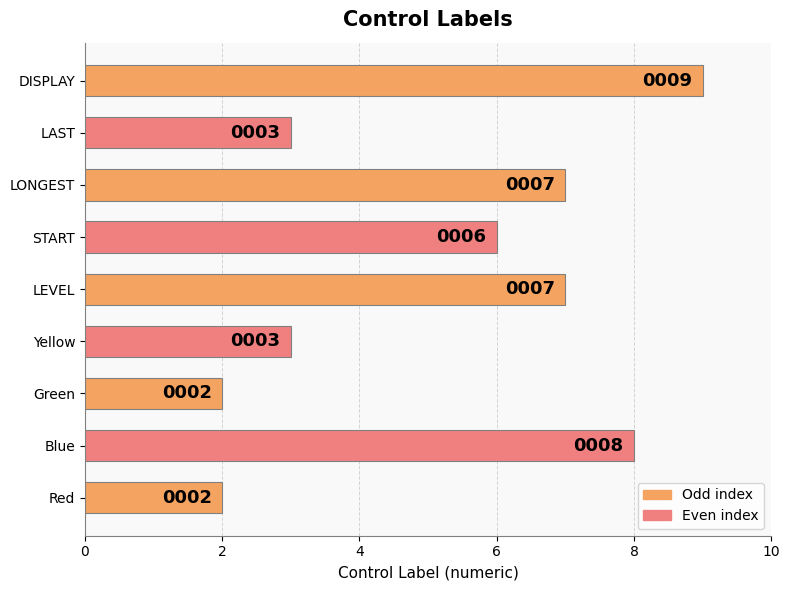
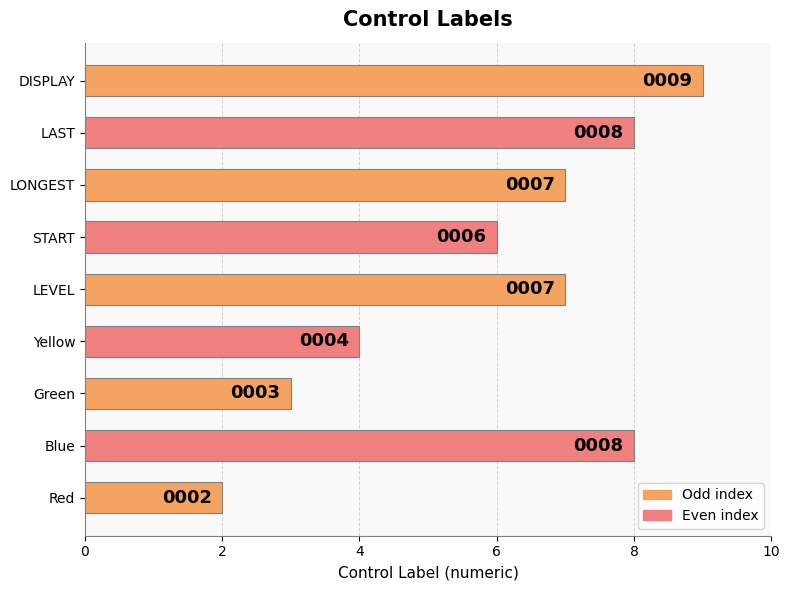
LAST: 0003 -> 0008
Yellow: 0003 -> 0004
Green: 0002 -> 0003
